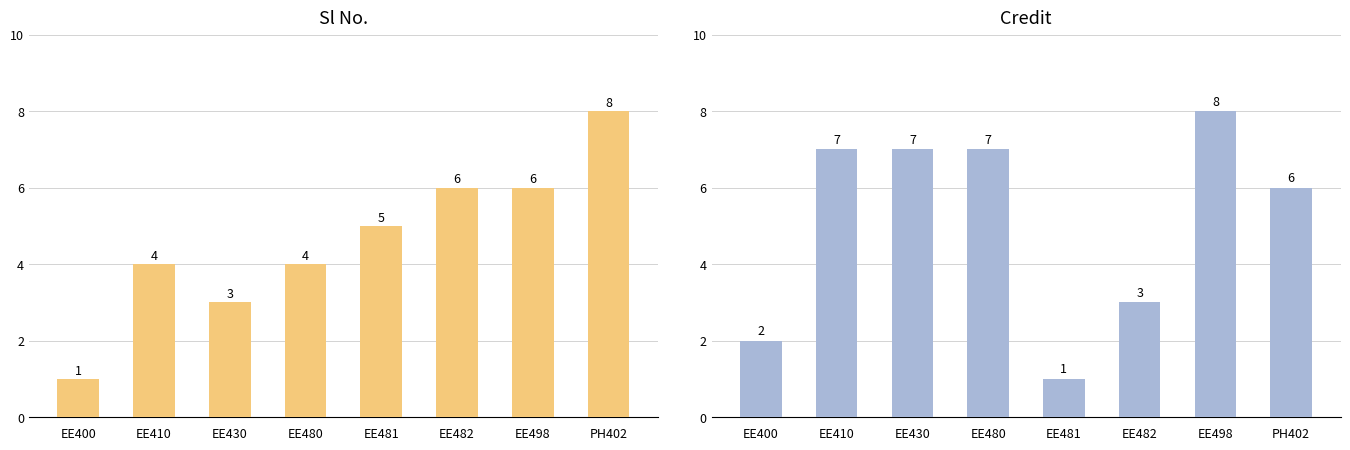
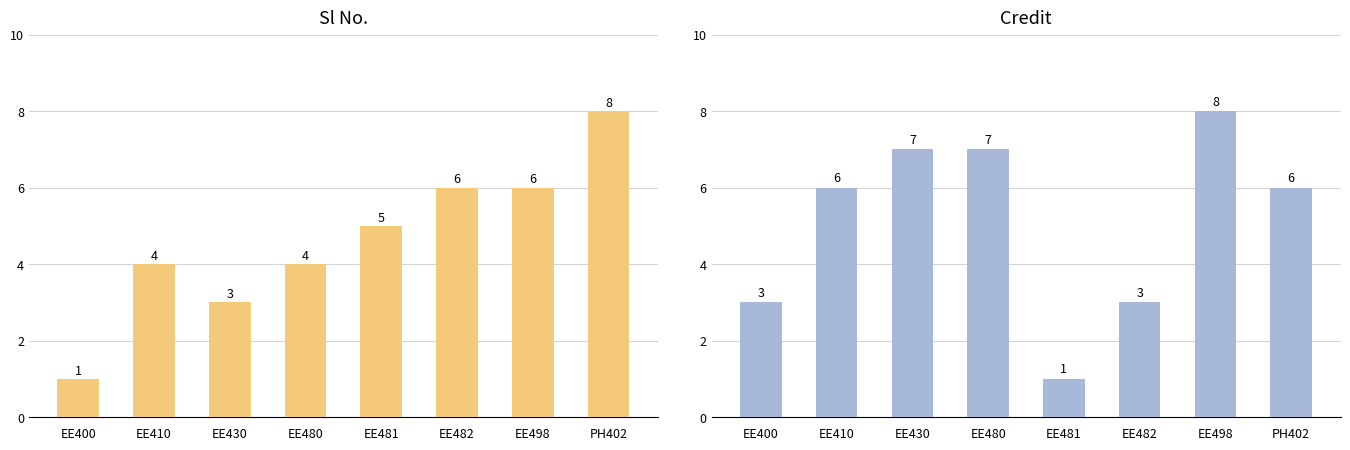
Credit, EE400: 2 -> 3
Credit, EE410: 7 -> 6
